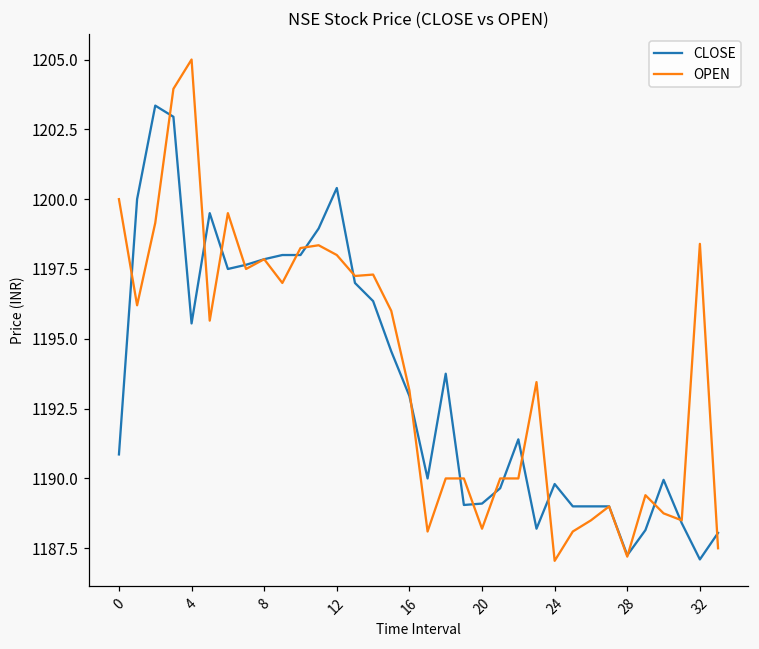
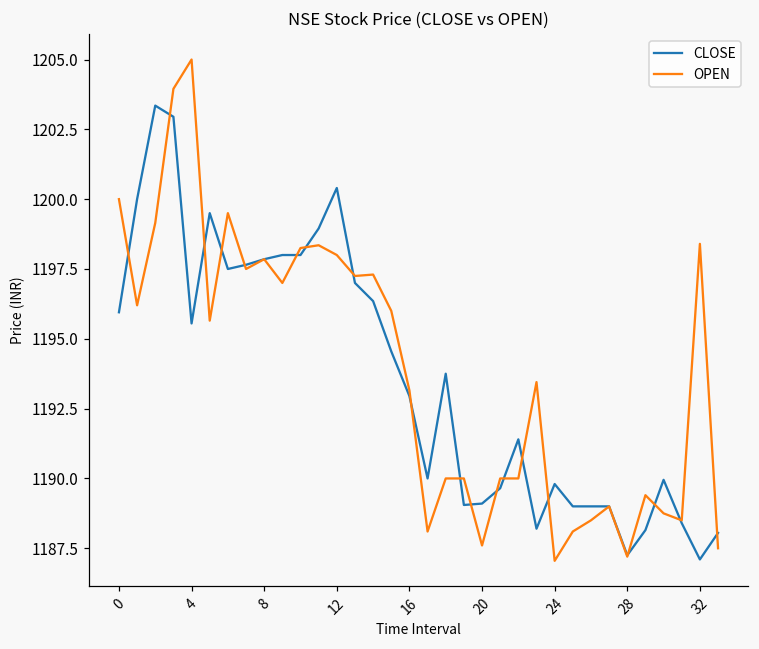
CLOSE, 0: 1190.9 -> 1196.0
OPEN, 20: 1188.2 -> 1187.6
